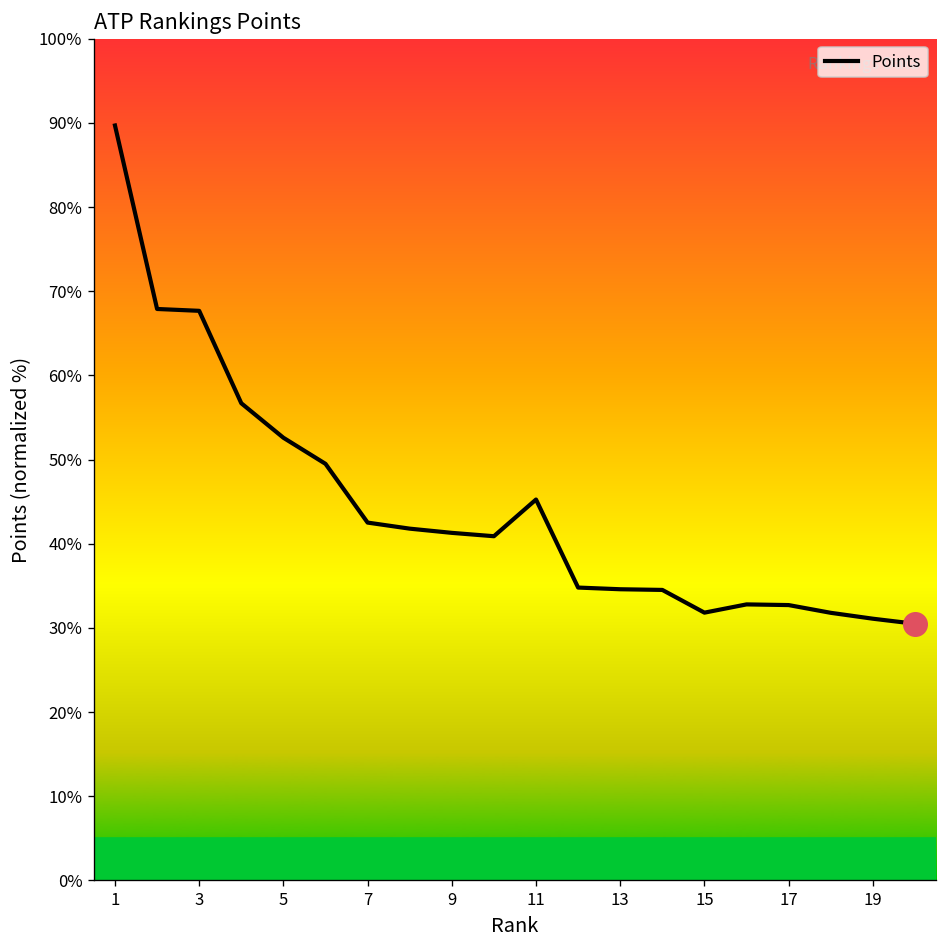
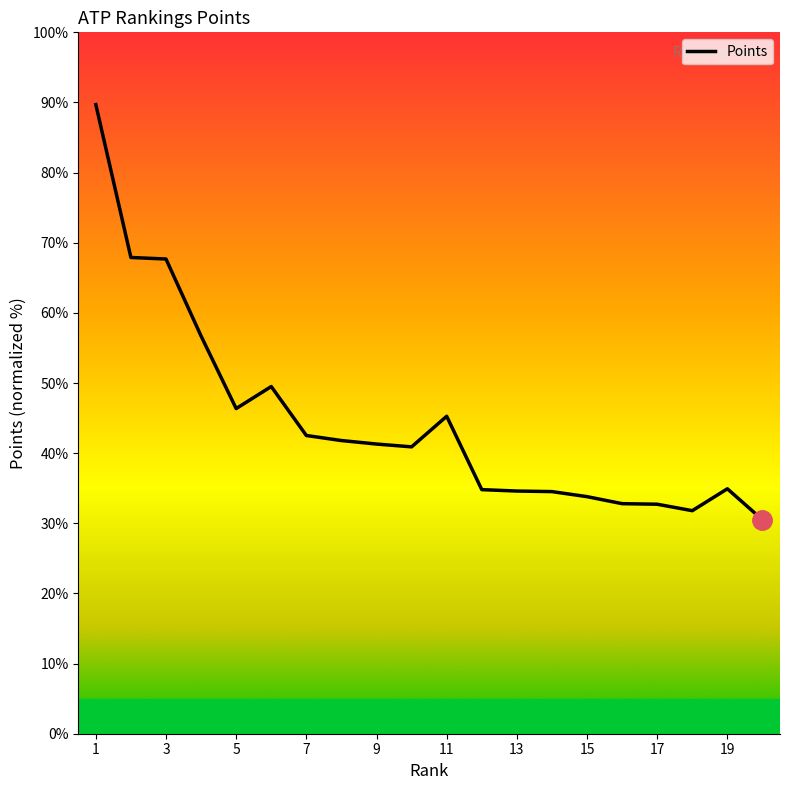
Points, 5: 53% -> 46%
Points, 15: 32% -> 34%
Points, 19: 31% -> 35%
